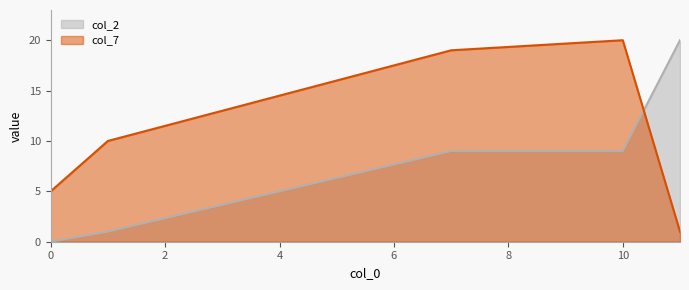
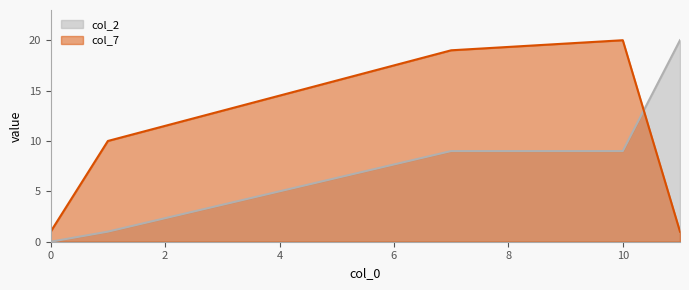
col_7, 0: 5 -> 1
